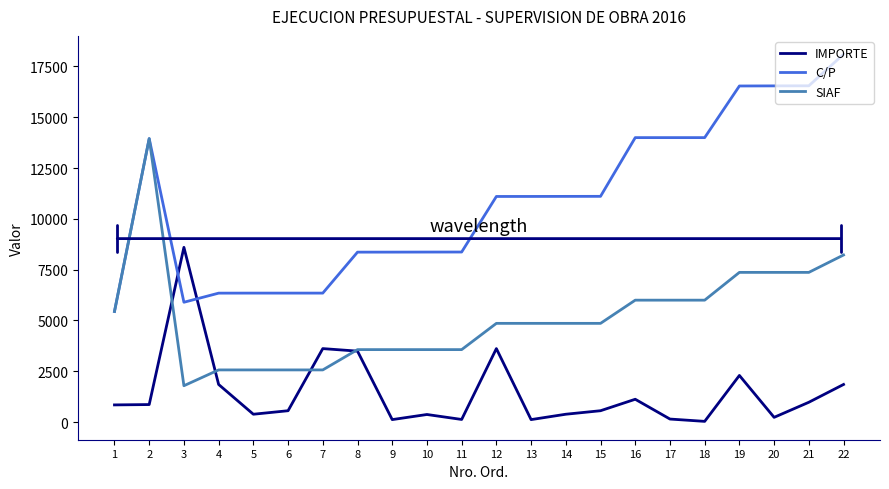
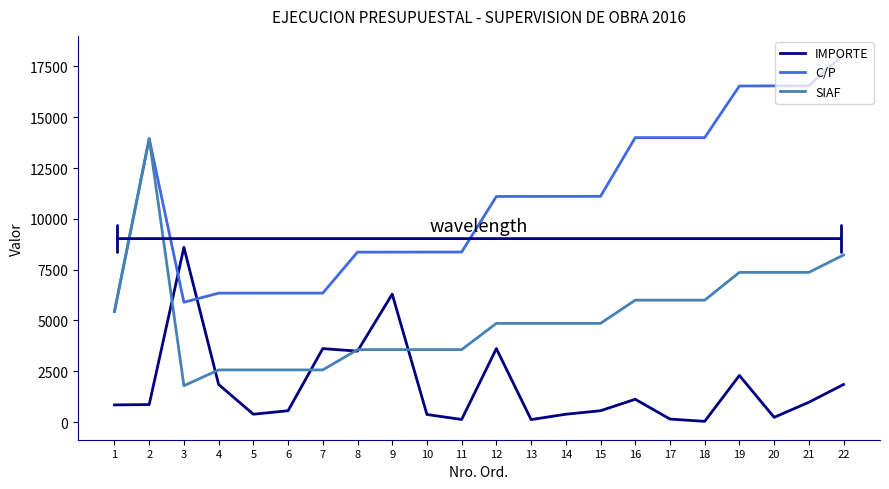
IMPORTE, 9: 100 -> 6300
